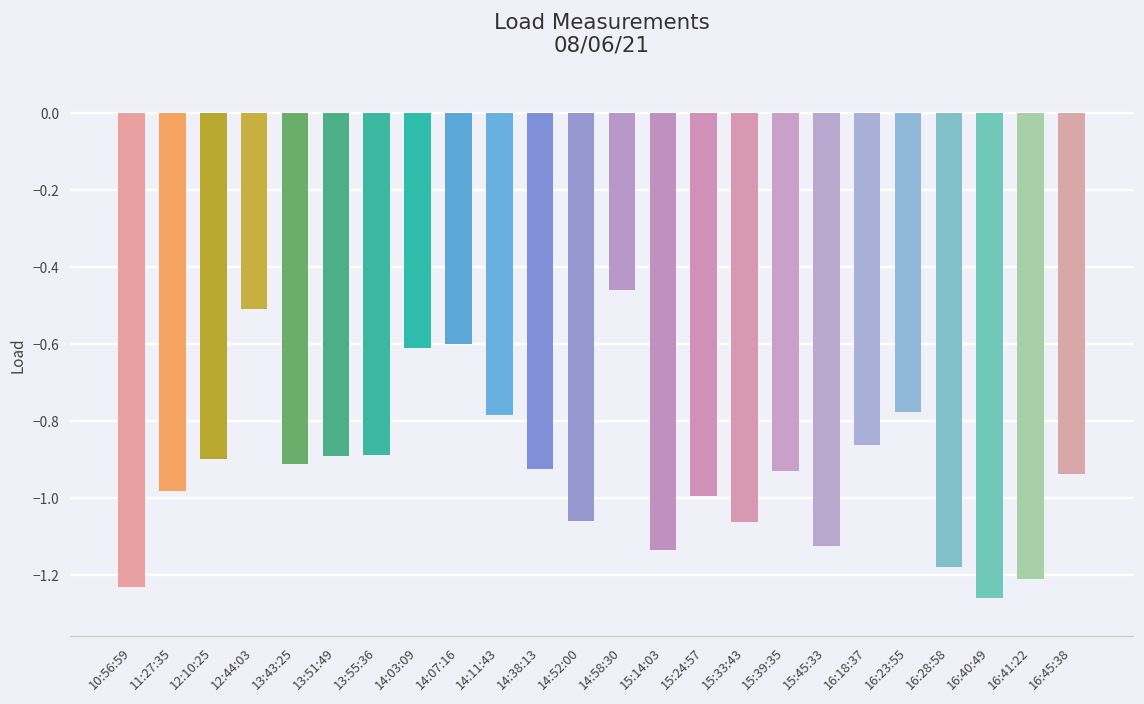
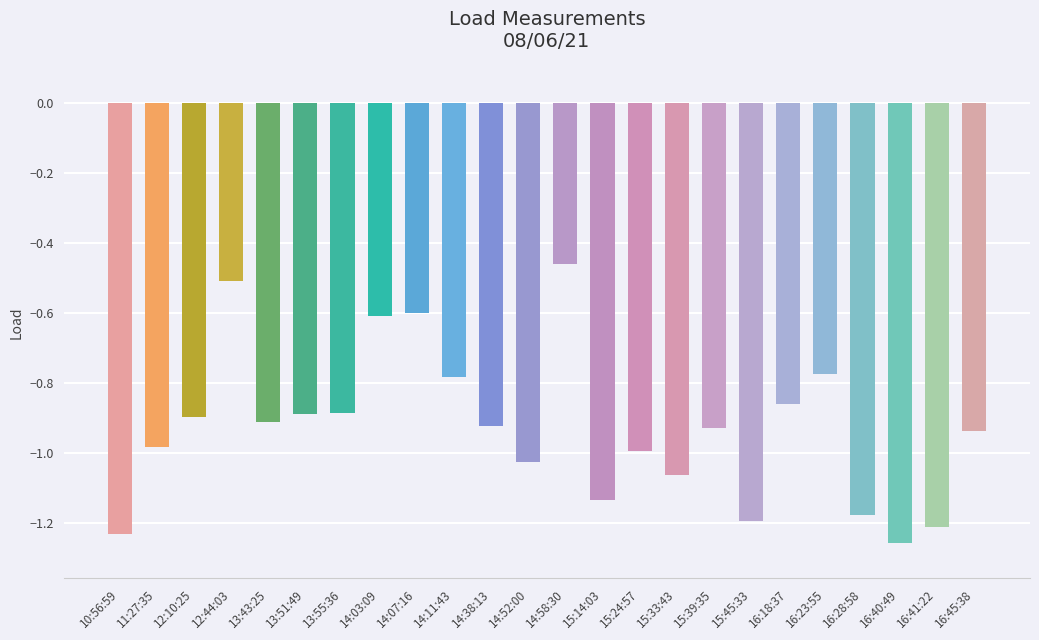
14:52:00: -1.06 -> -1.03
15:45:33: -1.13 -> -1.20
